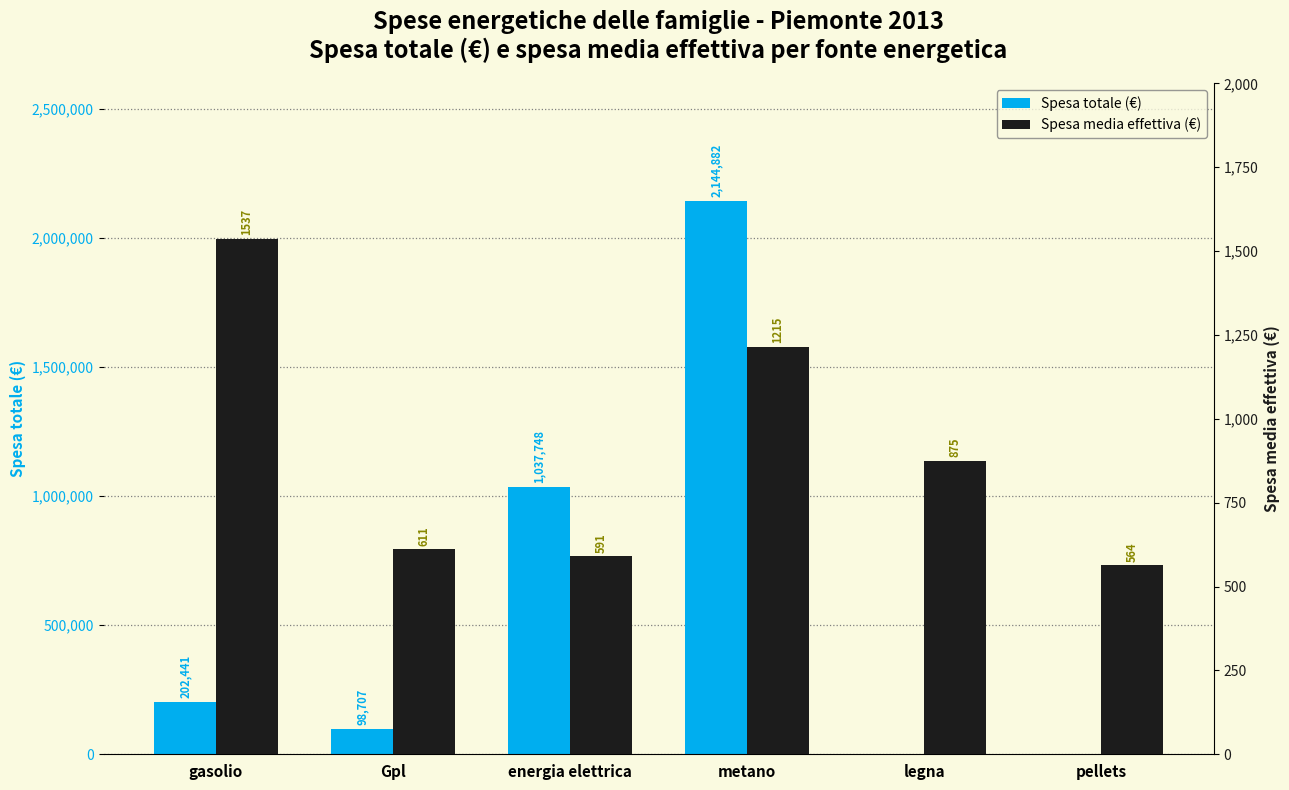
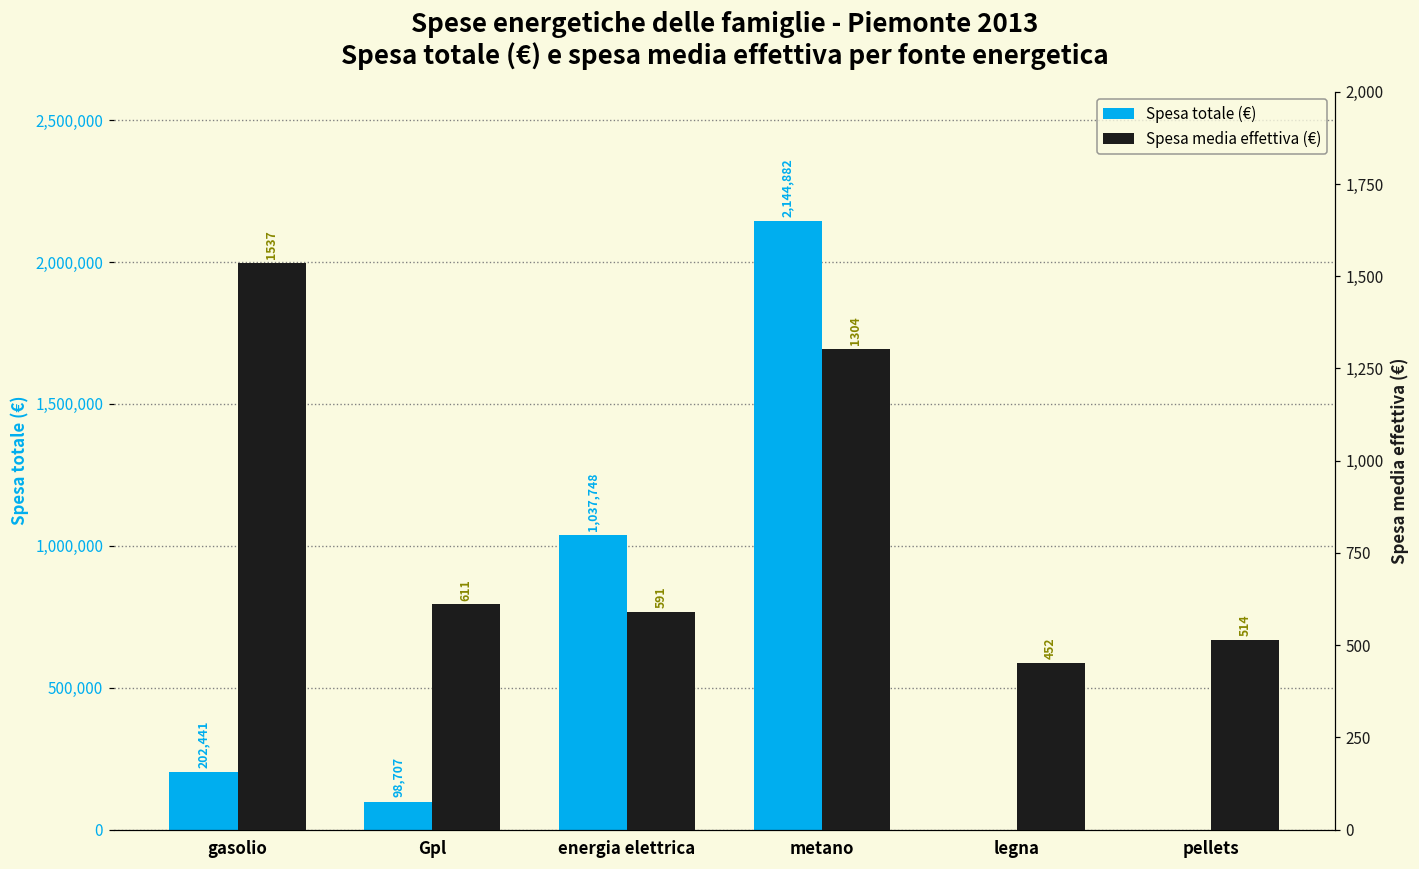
Spesa media effettiva (€), metano: 1215 -> 1304
Spesa media effettiva (€), legna: 875 -> 452
Spesa media effettiva (€), pellets: 564 -> 514
